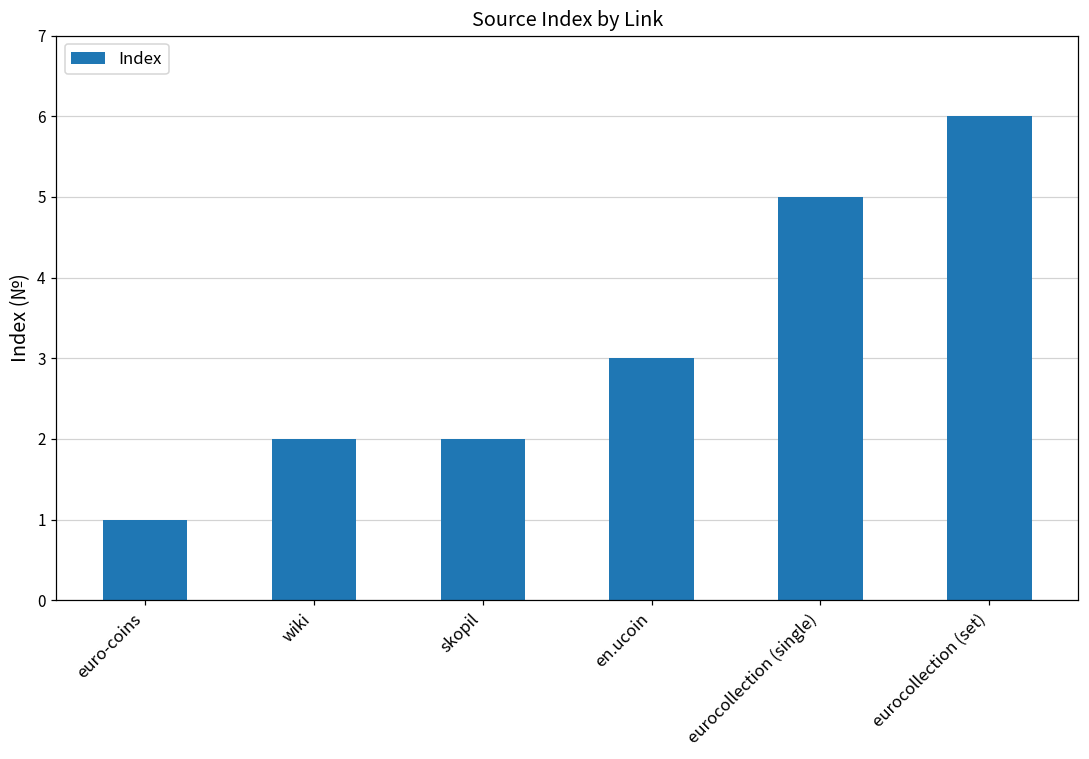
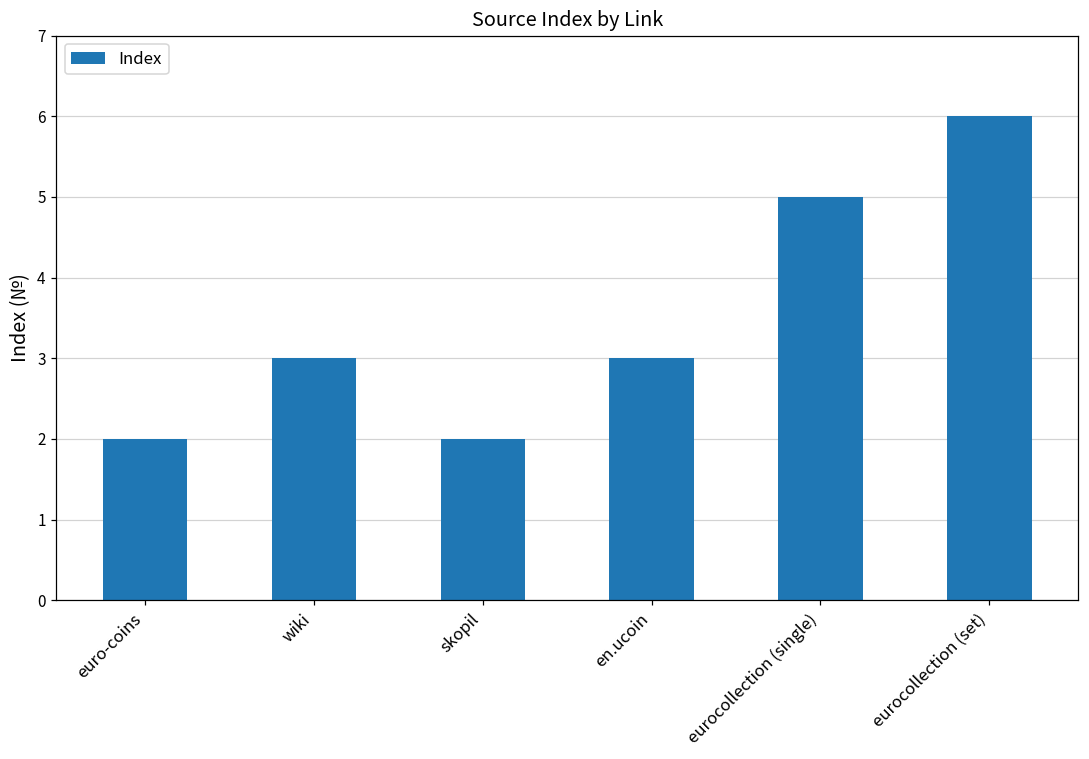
euro-coins: 1 -> 2
wiki: 2 -> 3
